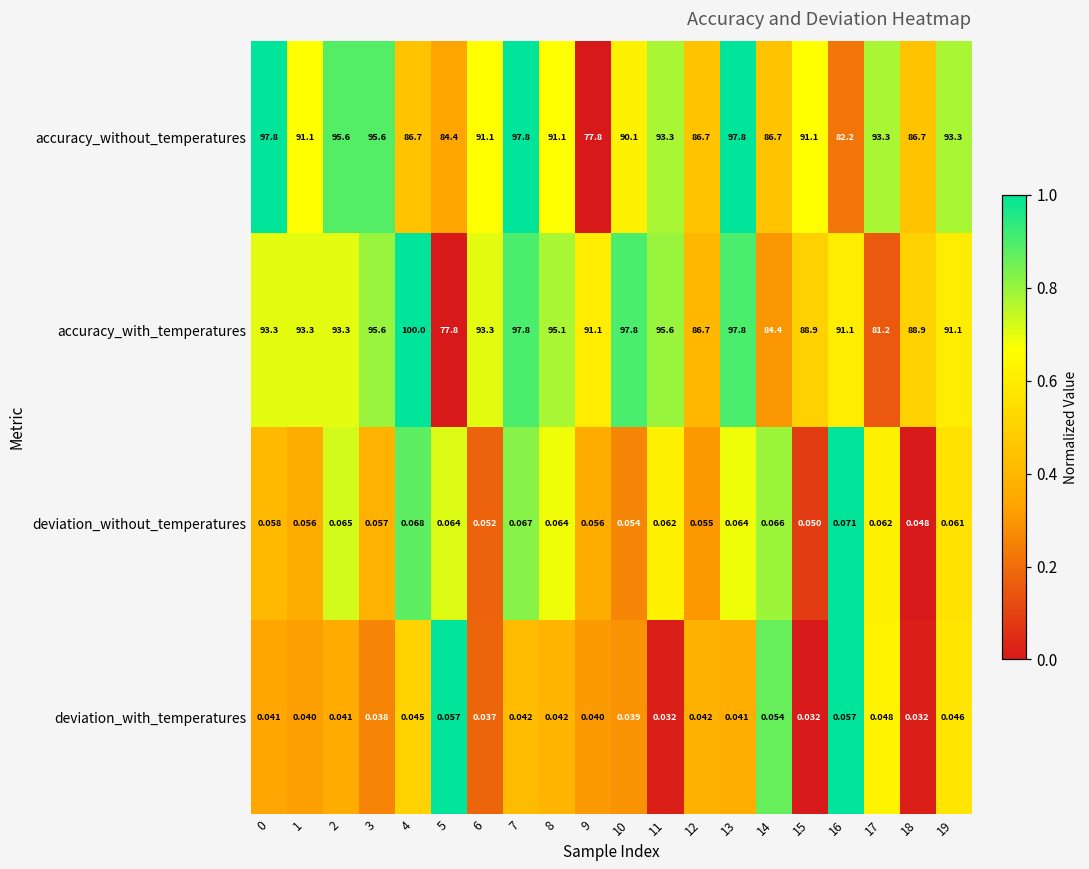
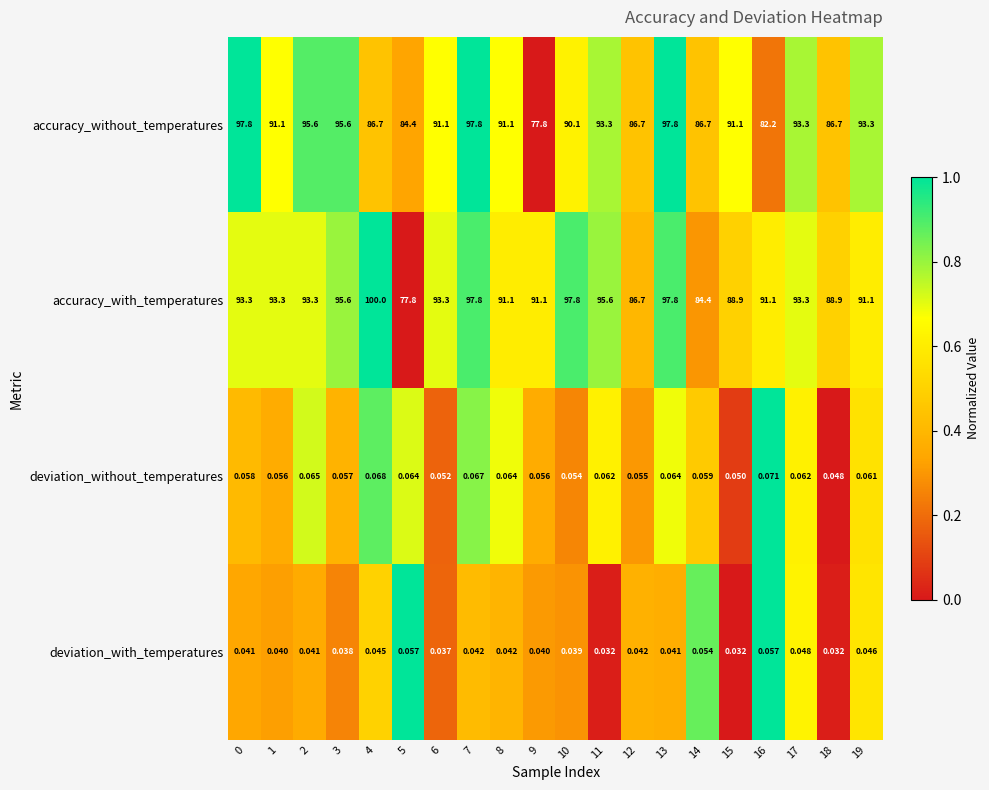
accuracy_with_temperatures, 8: 95.1 -> 91.1
accuracy_with_temperatures, 17: 81.2 -> 93.3
deviation_without_temperatures, 14: 0.066 -> 0.059
